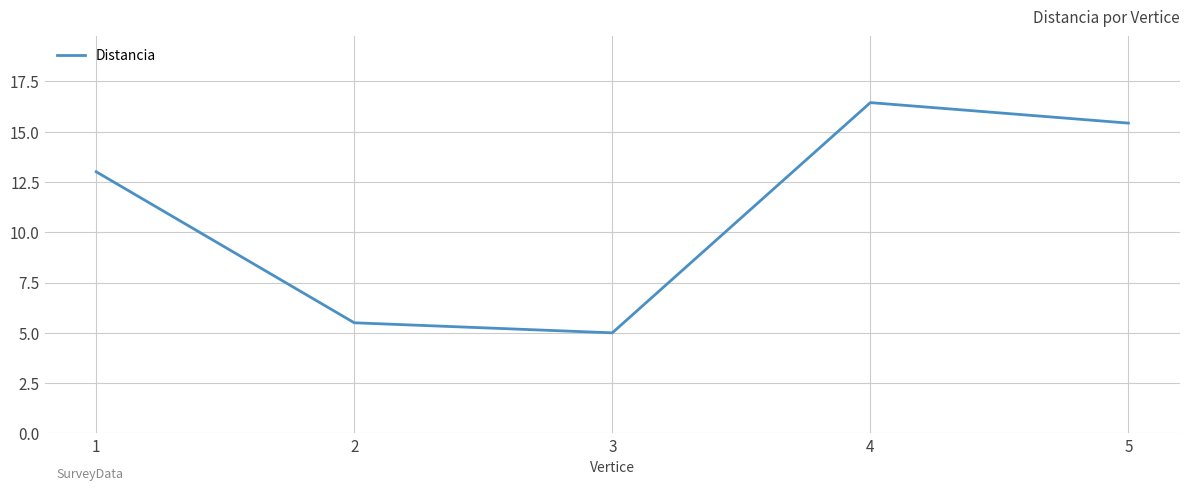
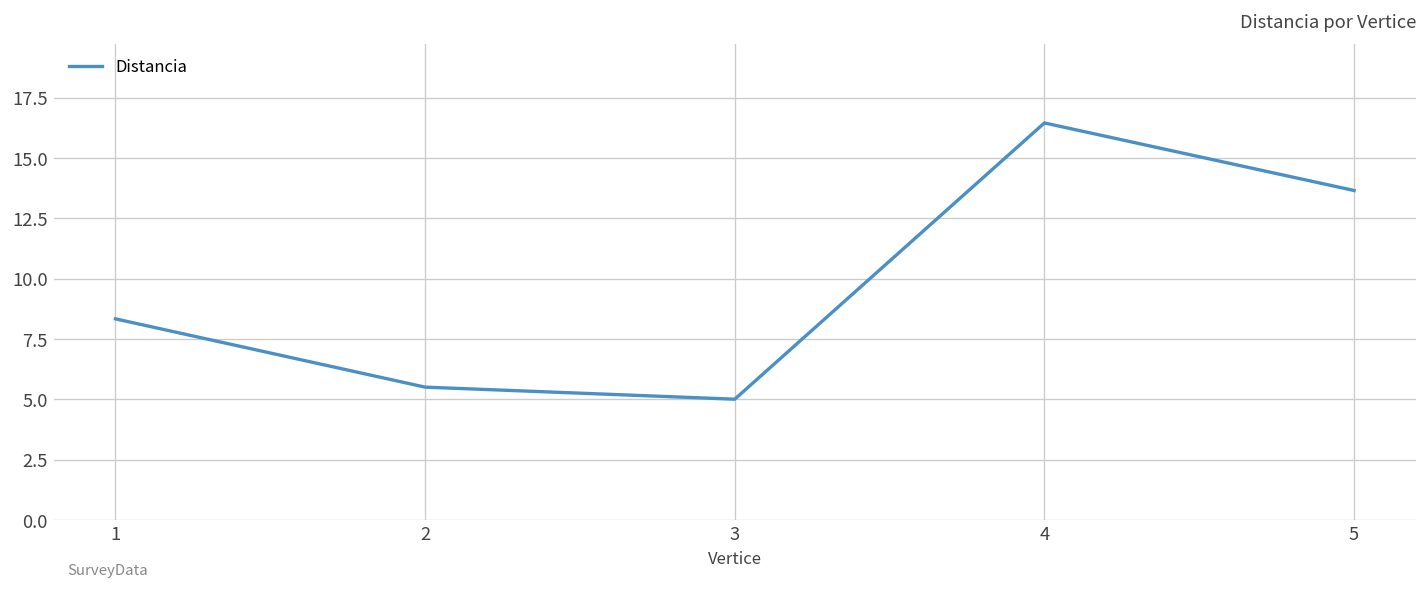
1: 13.0 -> 8.3
5: 15.4 -> 13.7
